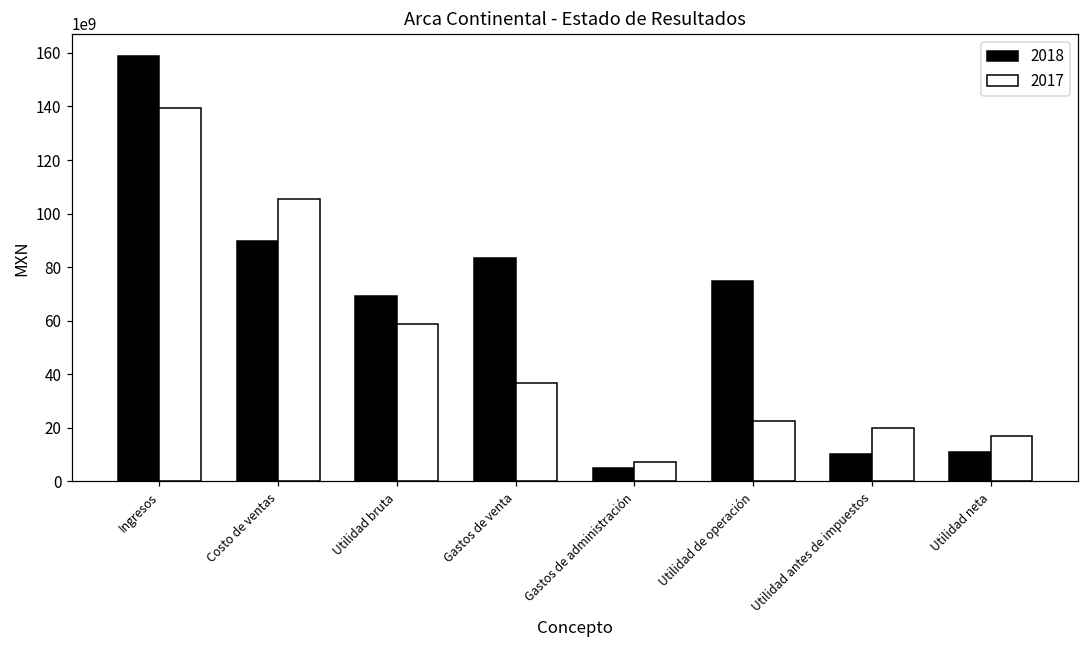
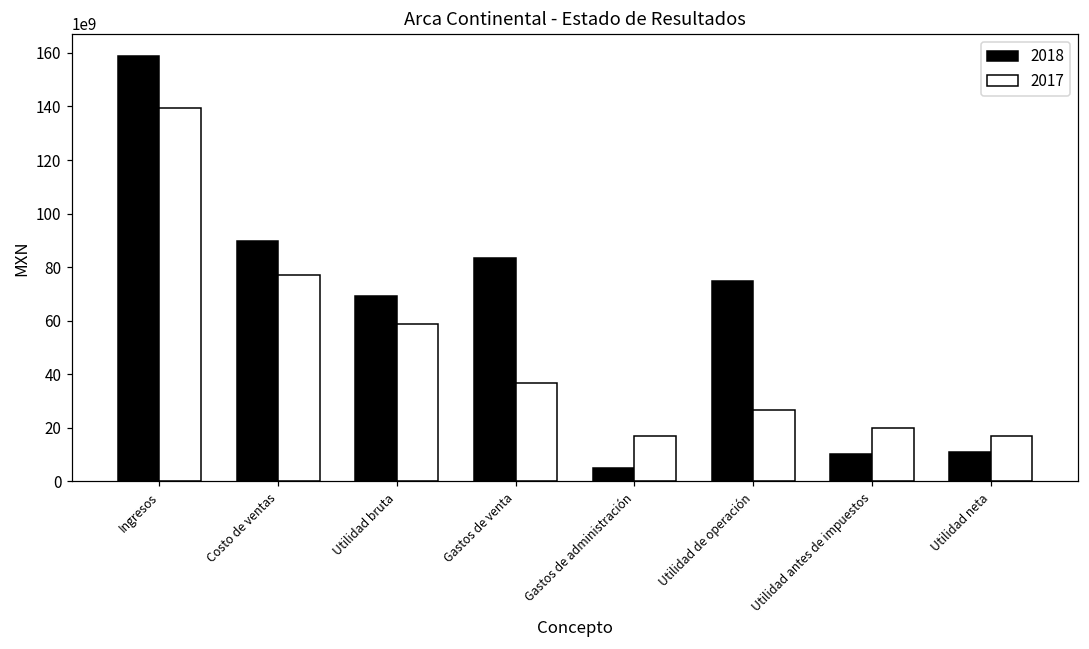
2017, Costo de ventas: 105000000000 -> 77000000000
2017, Gastos de administración: 7000000000 -> 17000000000
2017, Utilidad de operación: 22000000000 -> 26000000000
